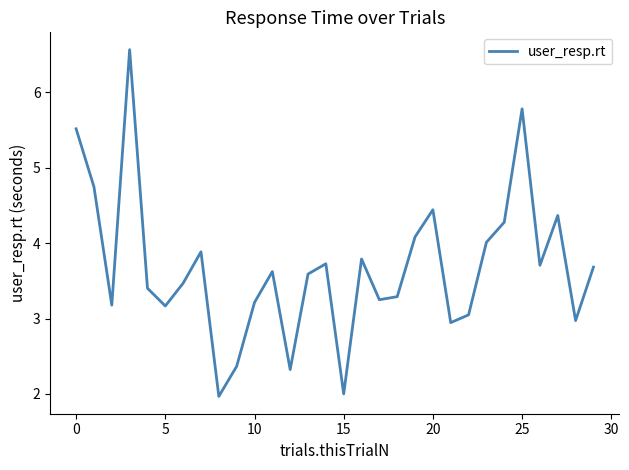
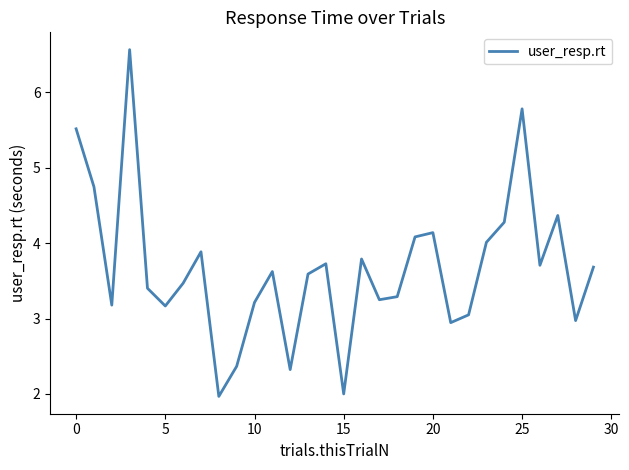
20: 4.4 -> 4.1
